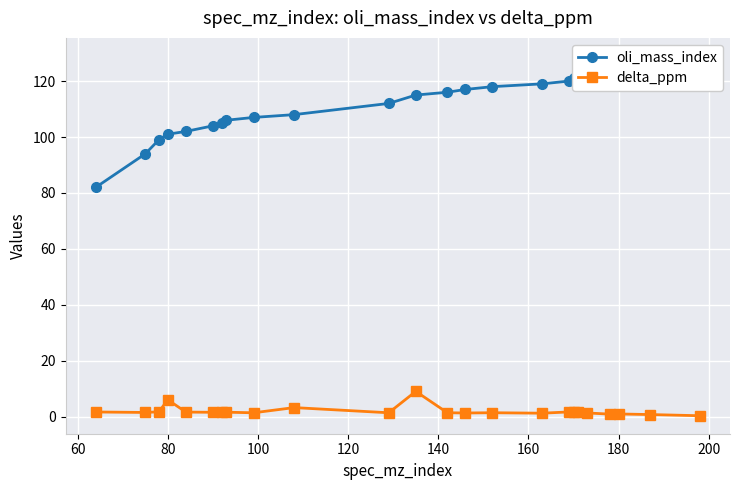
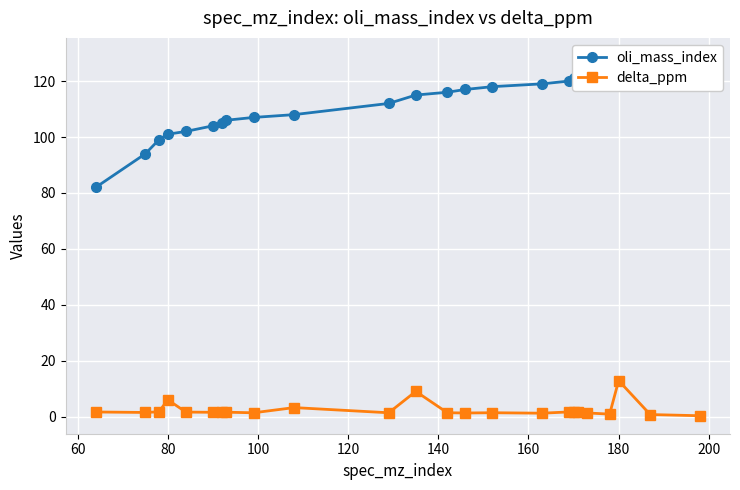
delta_ppm, 180: 1 -> 13
